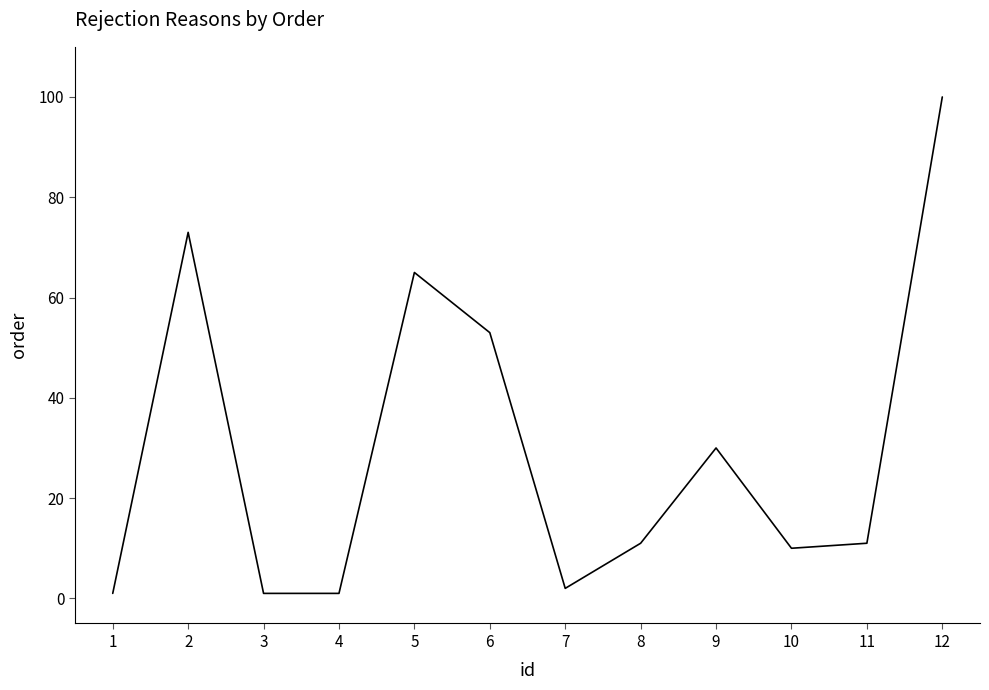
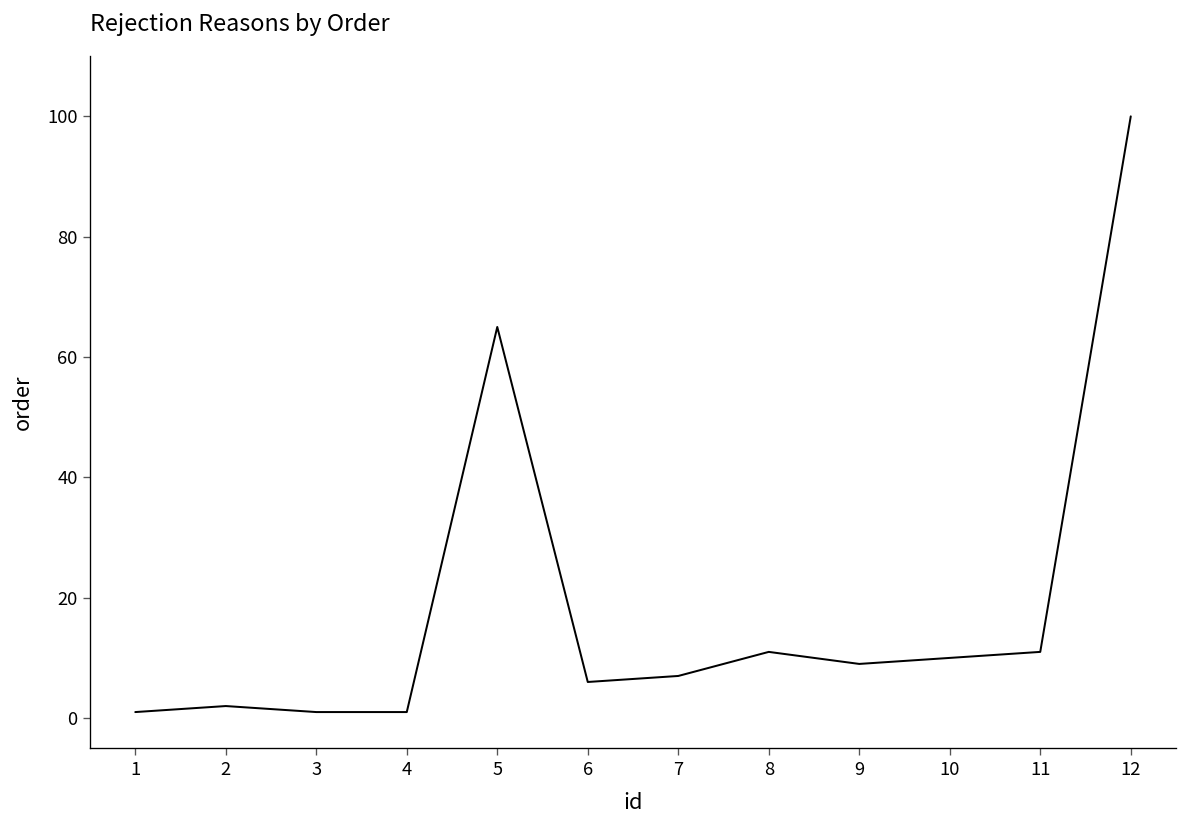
2: 73 -> 2
6: 53 -> 6
7: 2 -> 7
9: 30 -> 9
